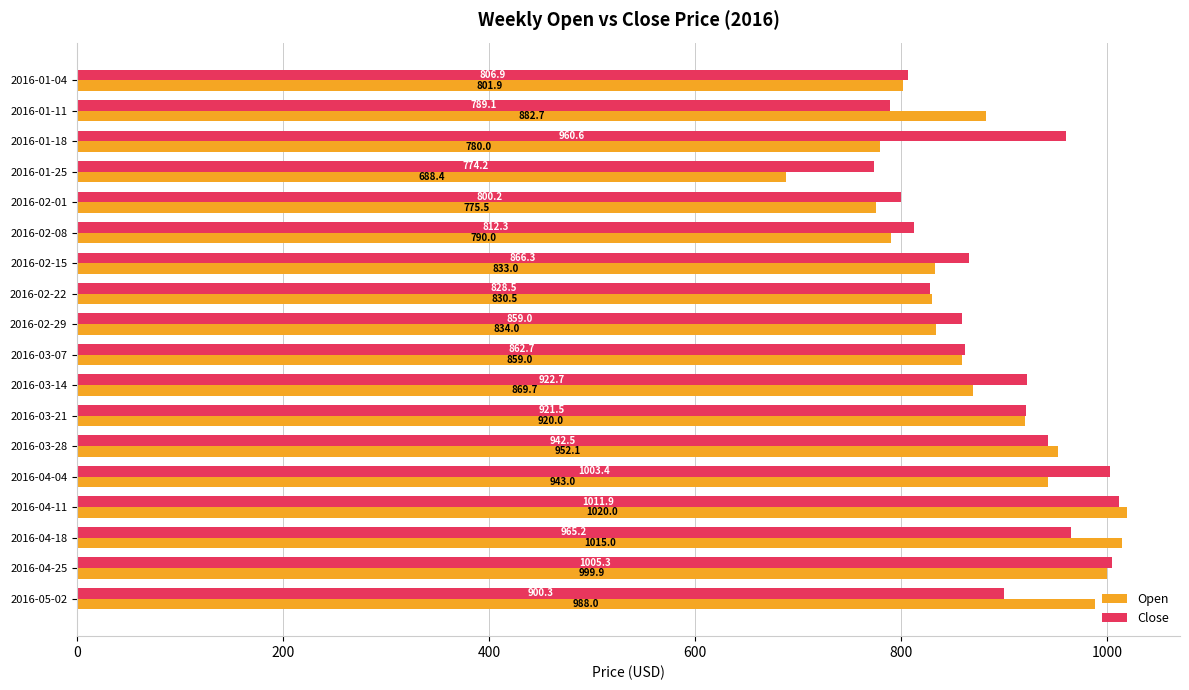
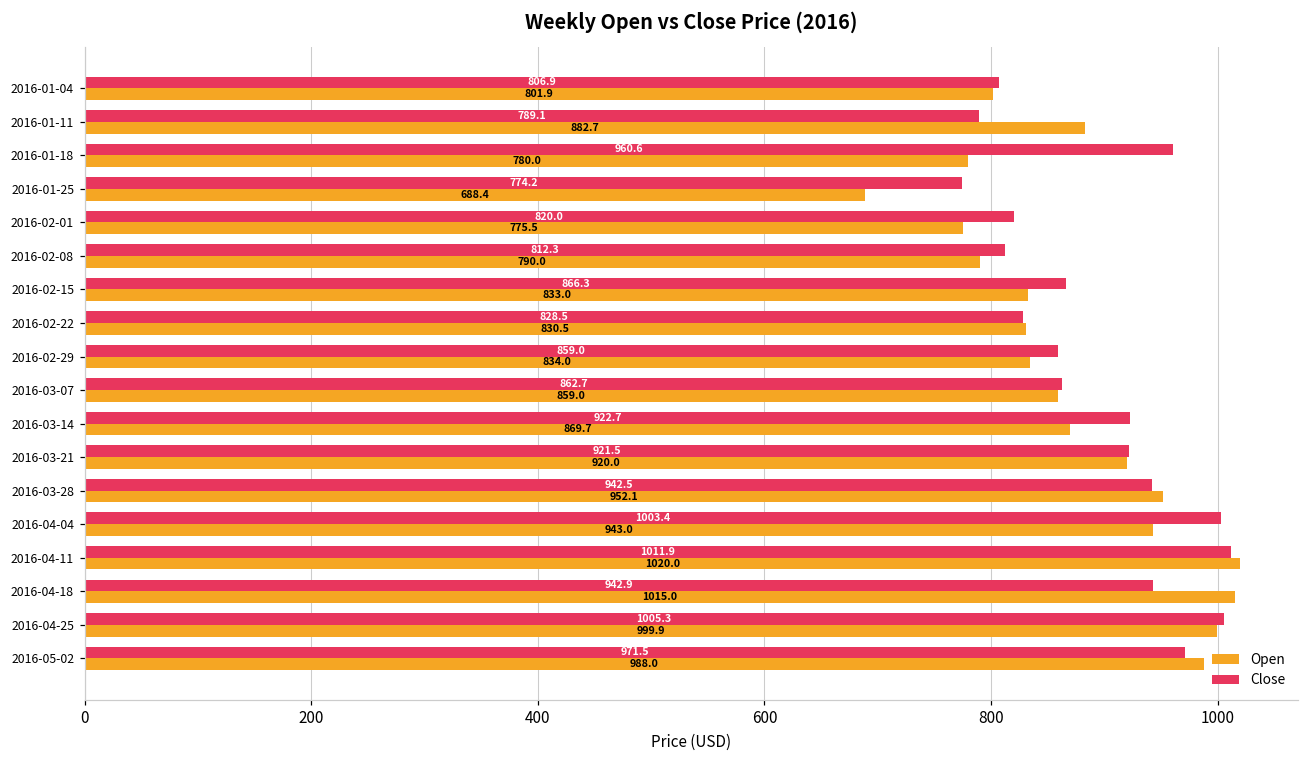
Close, 2016-02-01: 800.2 -> 820.0
Close, 2016-04-18: 965.2 -> 942.9
Close, 2016-05-02: 900.3 -> 971.5
